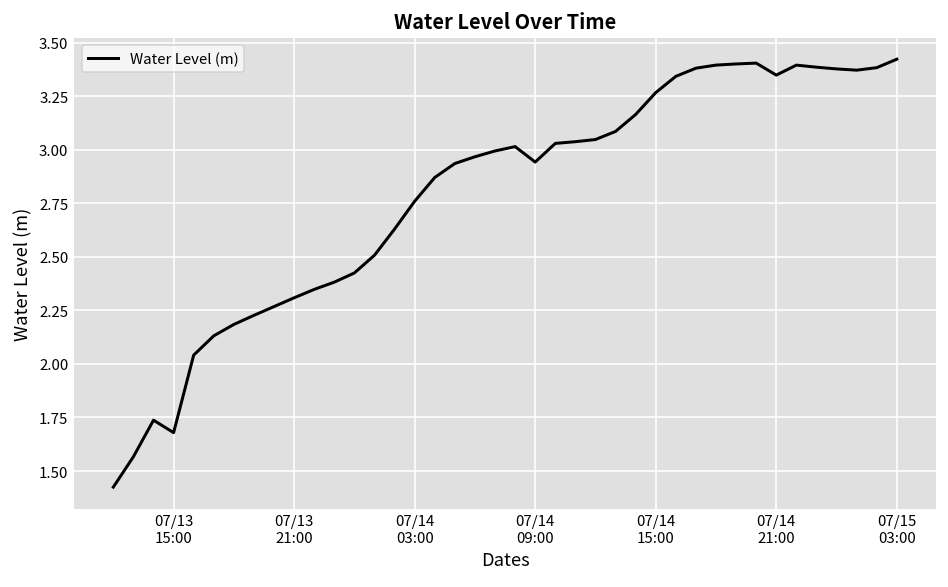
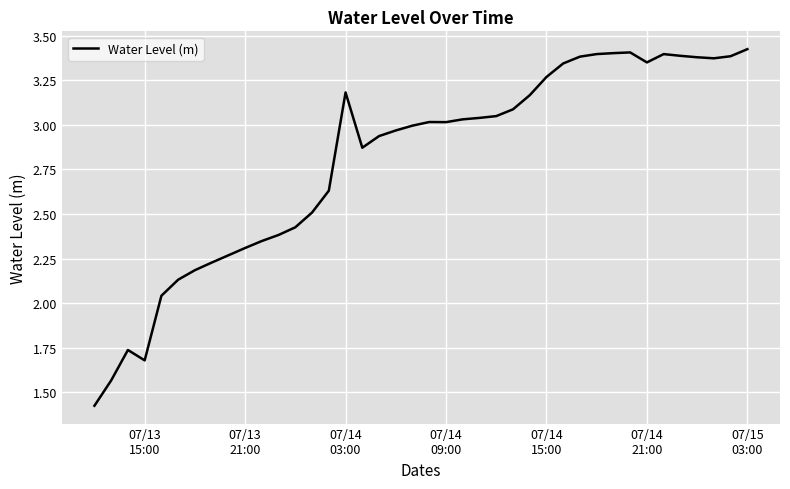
07/14 03:00: 2.76 -> 3.18
07/14 09:00: 2.94 -> 3.01
